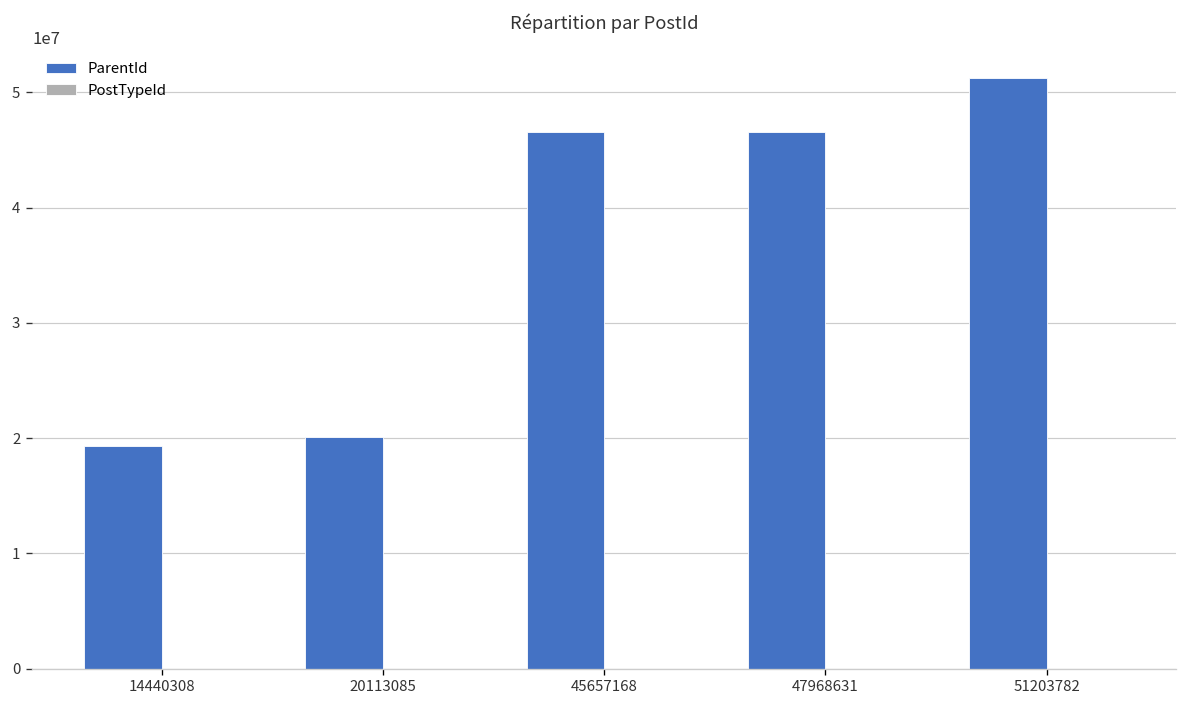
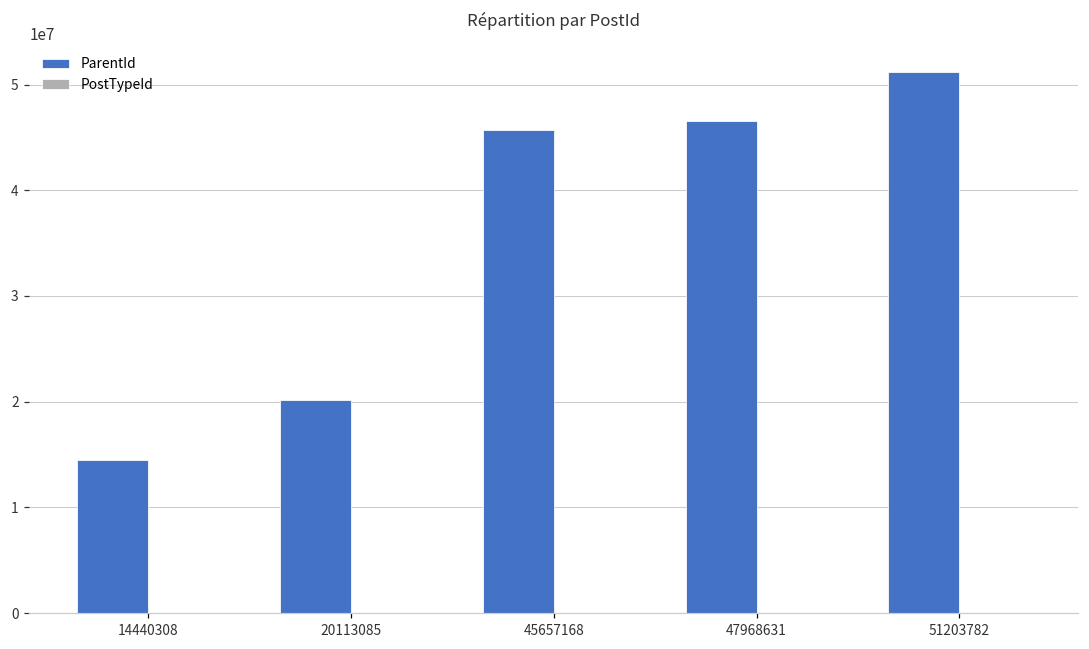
ParentId, 14440308: 19000000 -> 14000000
ParentId, 45657168: 47000000 -> 46000000
